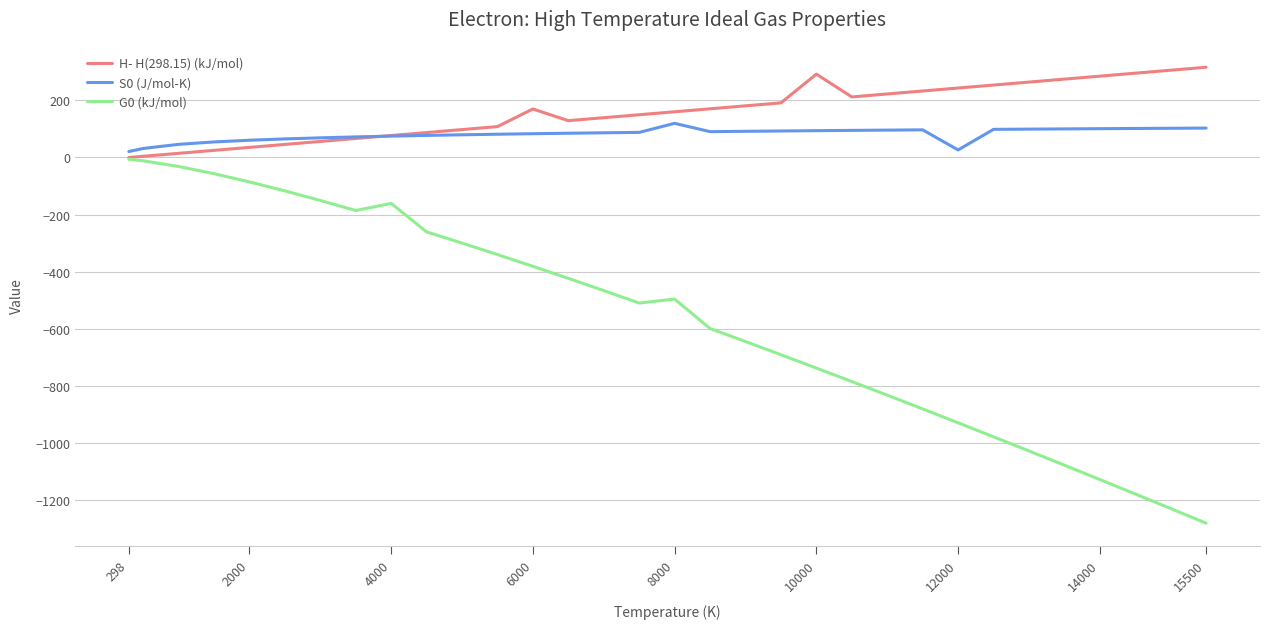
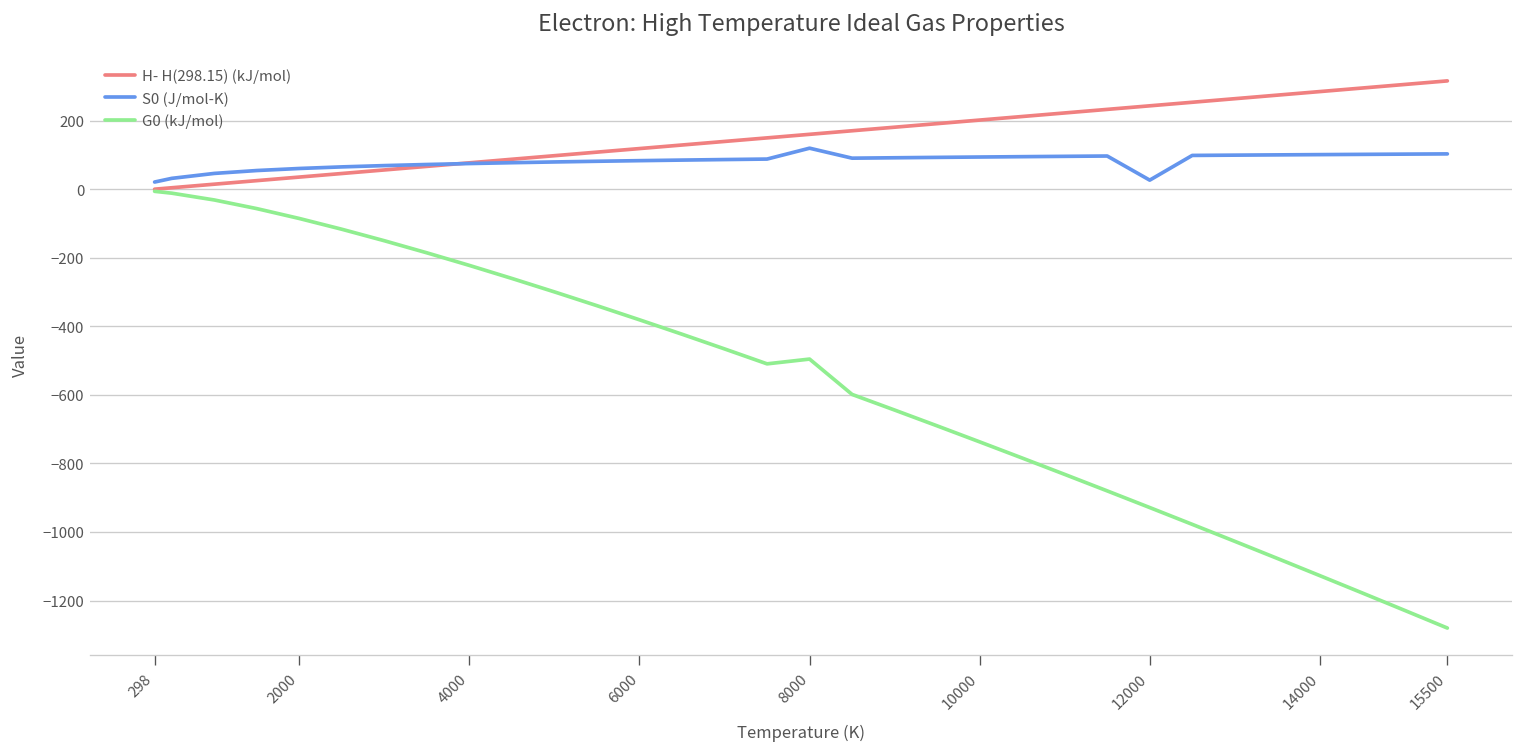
G0 (kJ/mol), 4000: -160 -> -220
H- H(298.15) (kJ/mol), 6000: 170 -> 120
H- H(298.15) (kJ/mol), 10000: 290 -> 200
